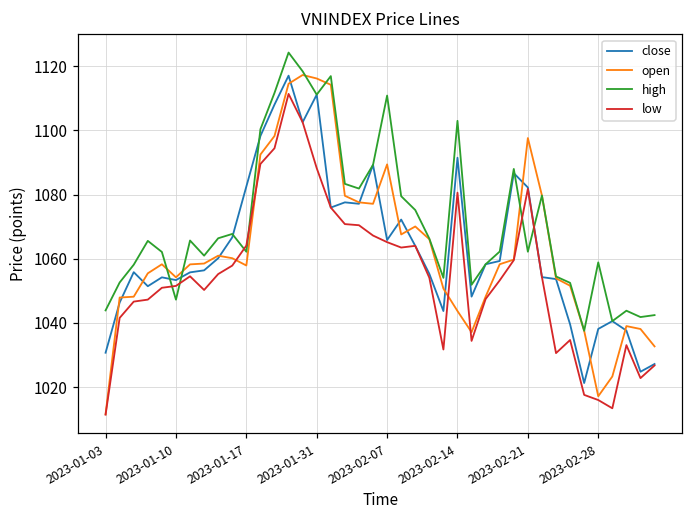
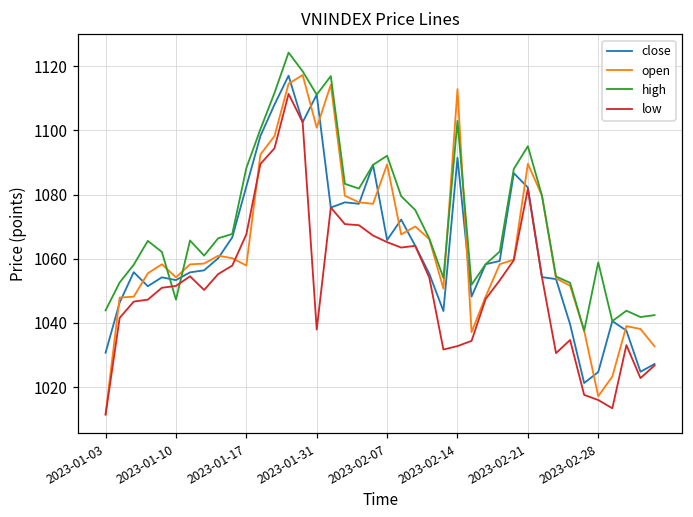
high, 2023-01-17: 1062 -> 1088
low, 2023-01-17: 1064 -> 1068
open, 2023-01-31: 1116 -> 1101
low, 2023-01-31: 1088 -> 1038
high, 2023-02-07: 1111 -> 1092
open, 2023-02-14: 1044 -> 1113
low, 2023-02-14: 1081 -> 1033
open, 2023-02-21: 1098 -> 1090
high, 2023-02-21: 1062 -> 1095
close, 2023-02-28: 1038 -> 1025
